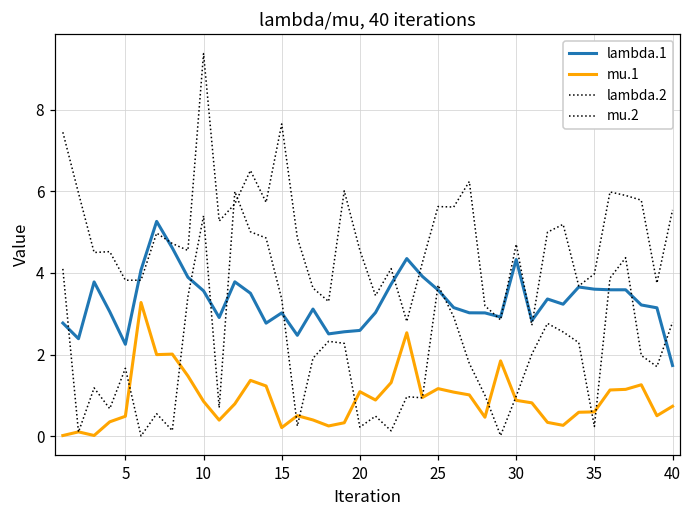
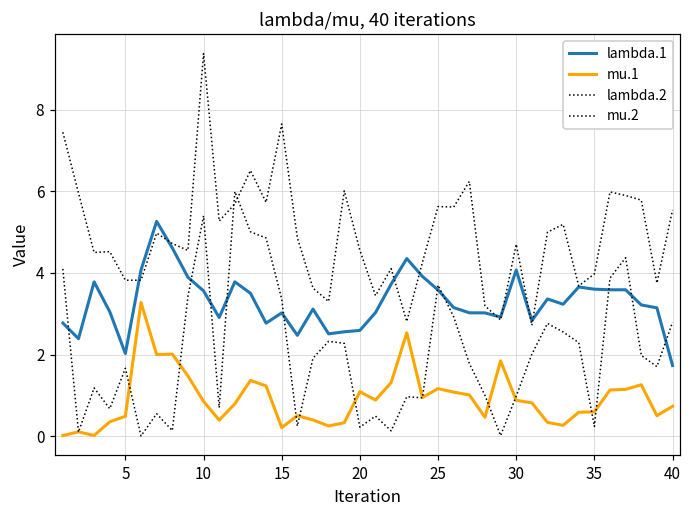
lambda.1, 5: 2.3 -> 2.0
lambda.1, 30: 4.3 -> 4.1
